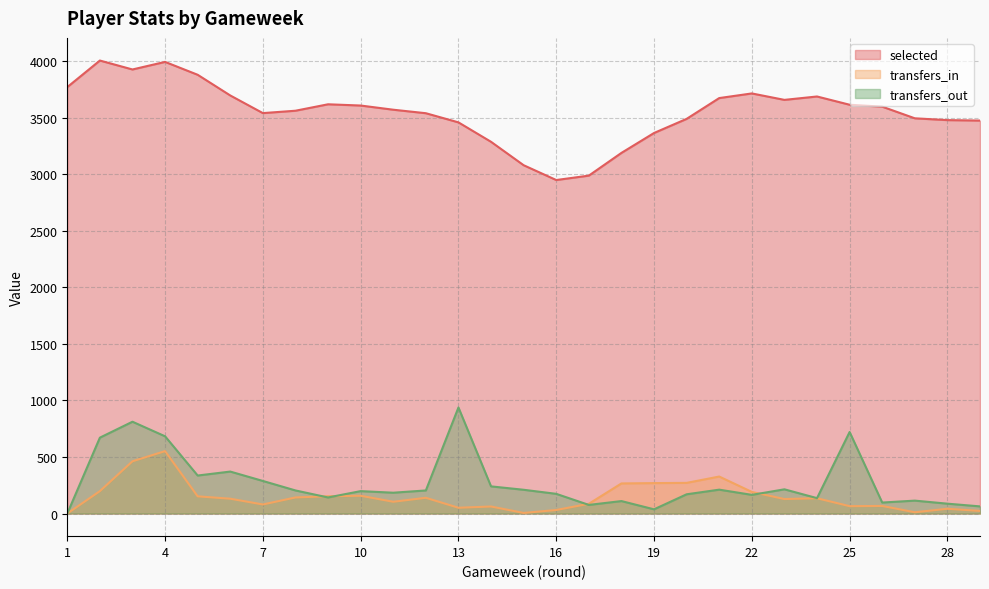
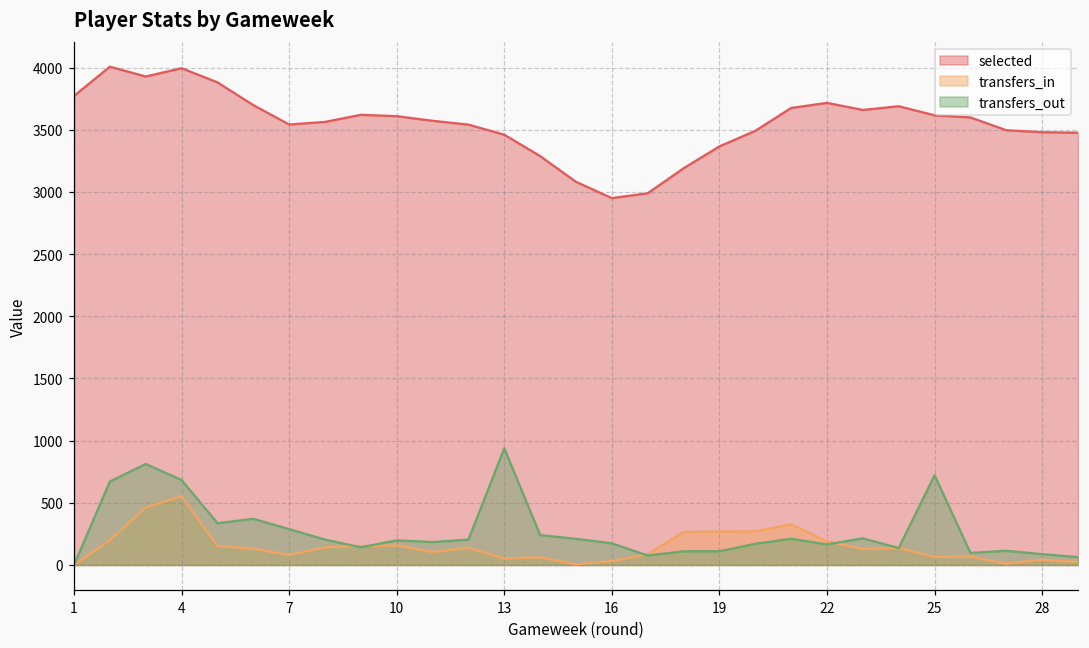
transfers_out, 19: 40 -> 110
